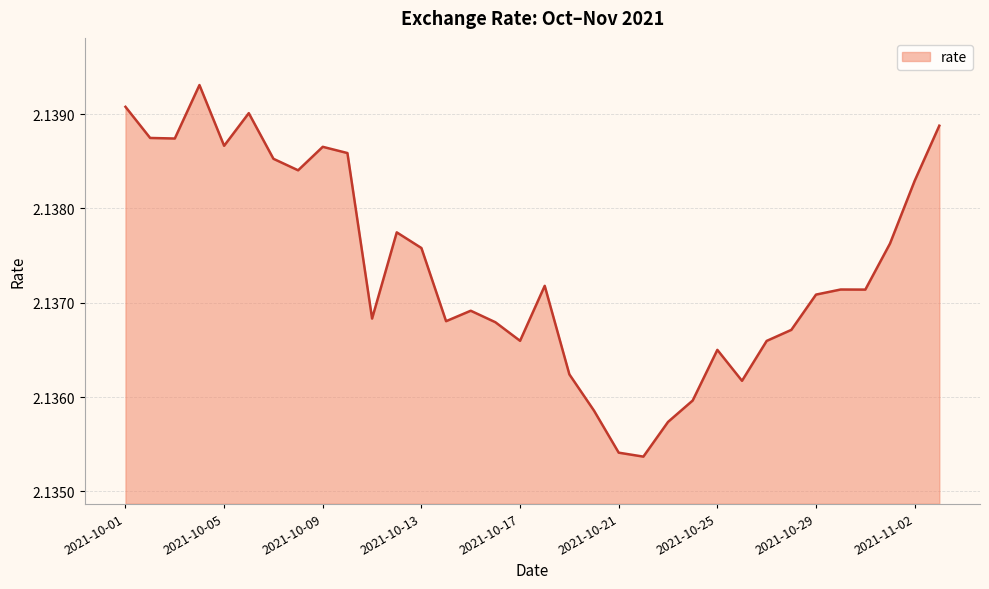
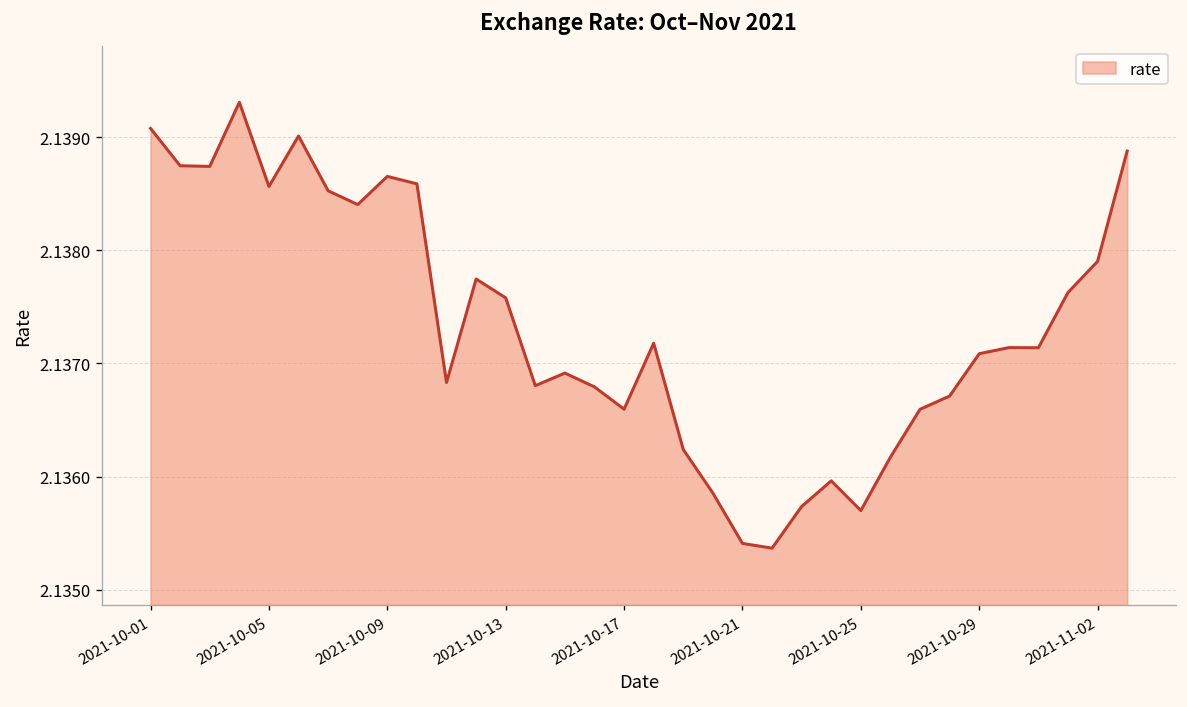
2021-10-05: 2.1387 -> 2.1386
2021-10-25: 2.1365 -> 2.1357
2021-11-02: 2.1383 -> 2.1379
